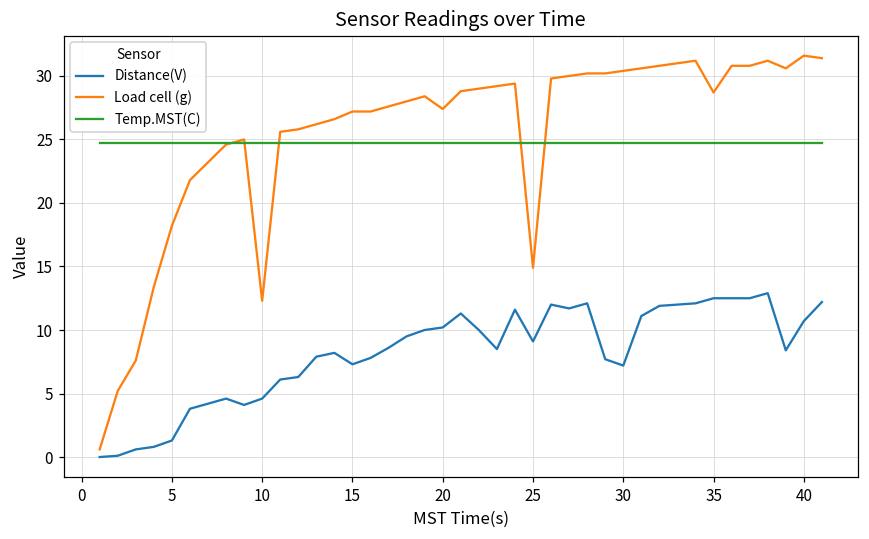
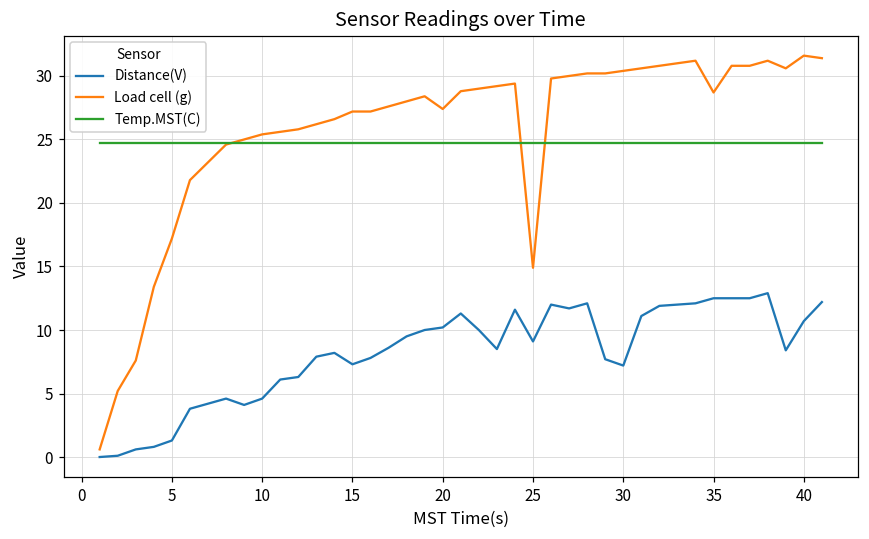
Load cell (g), 5: 18.2 -> 17.2
Load cell (g), 10: 12.3 -> 25.4
